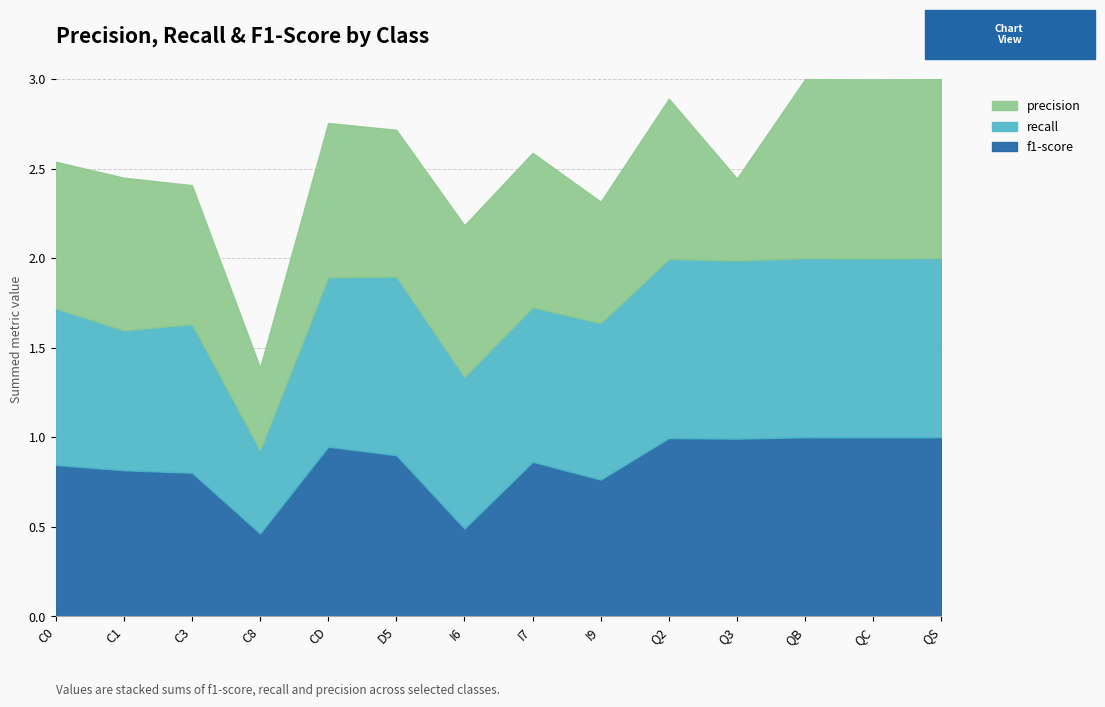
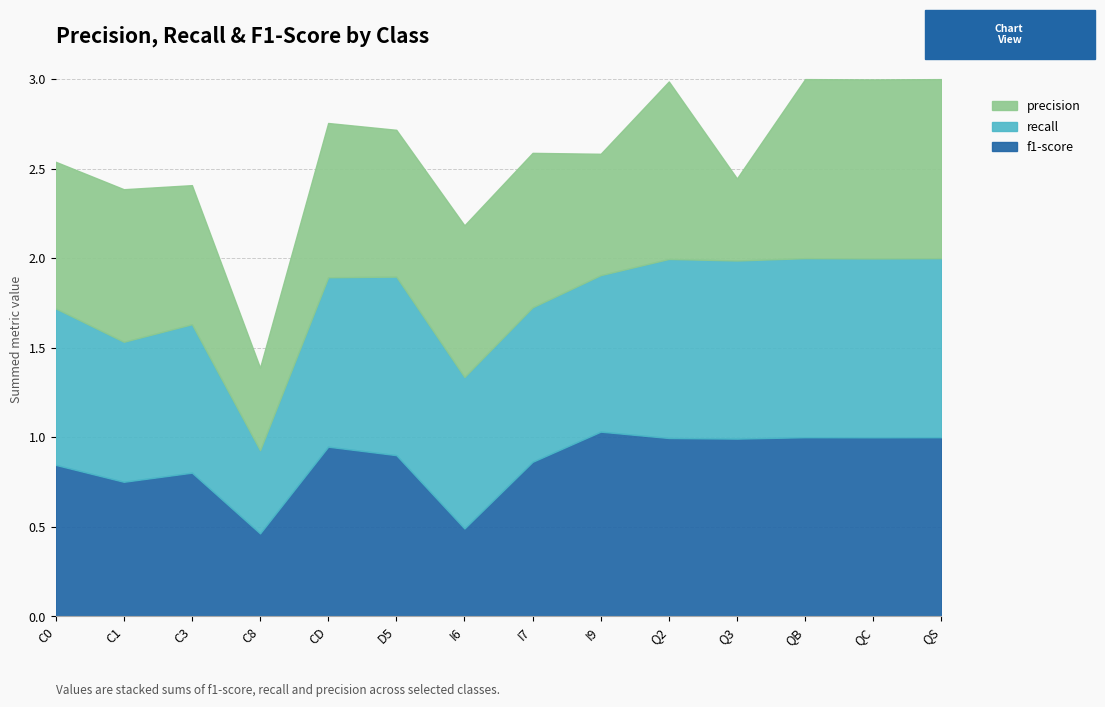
f1-score, C1: 0.82 -> 0.75
f1-score, I9: 0.76 -> 1.03
precision, Q2: 0.89 -> 0.99
